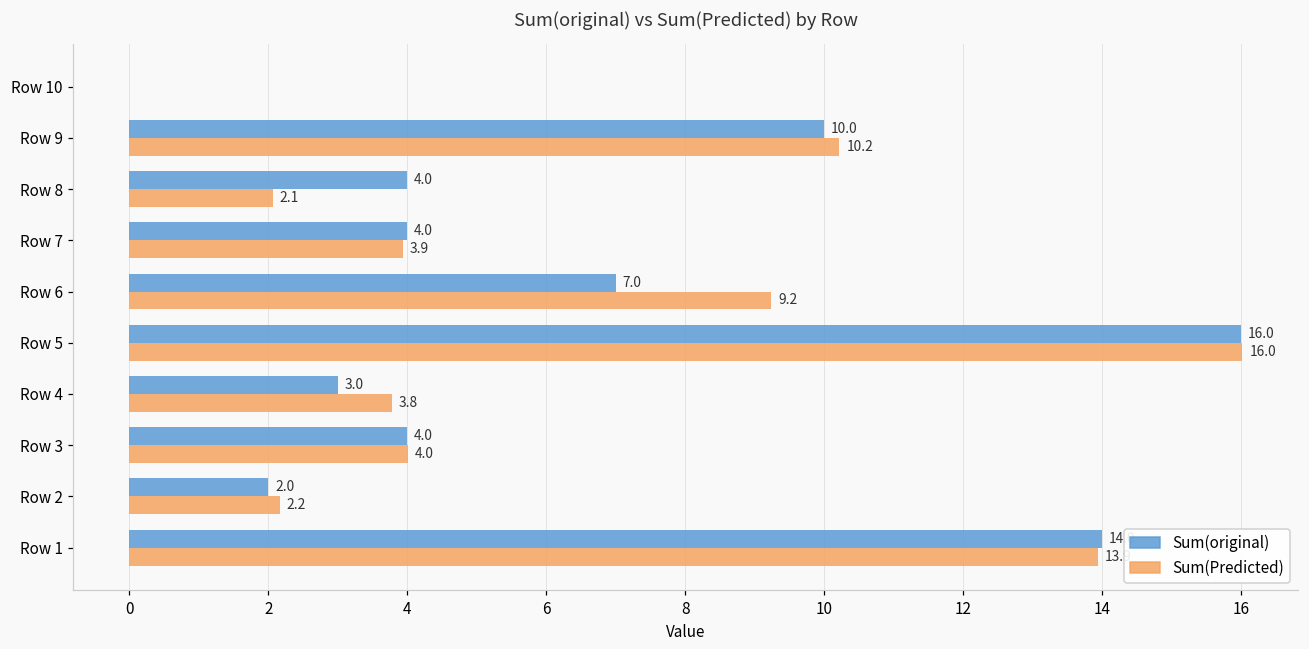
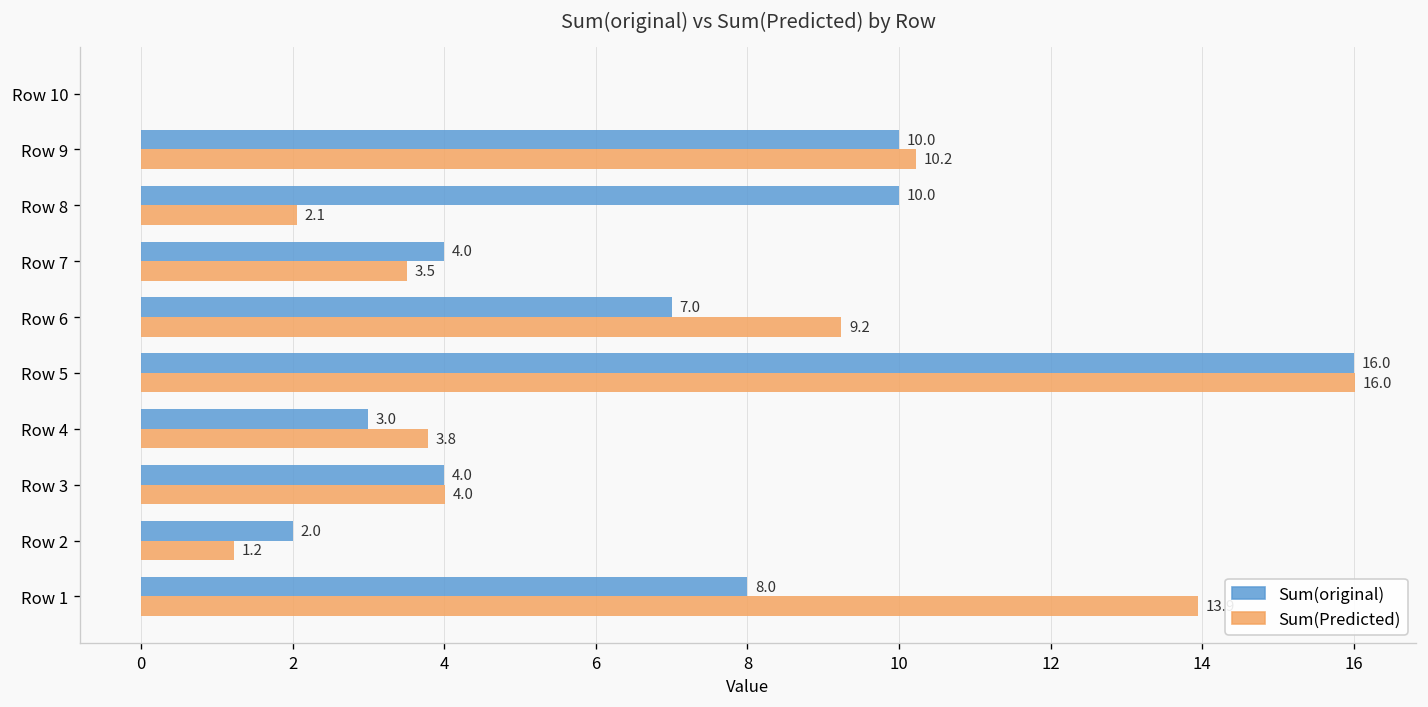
Sum(original), Row 8: 4.0 -> 10.0
Sum(Predicted), Row 7: 3.9 -> 3.5
Sum(Predicted), Row 2: 2.2 -> 1.2
Sum(original), Row 1: 14 -> 8
